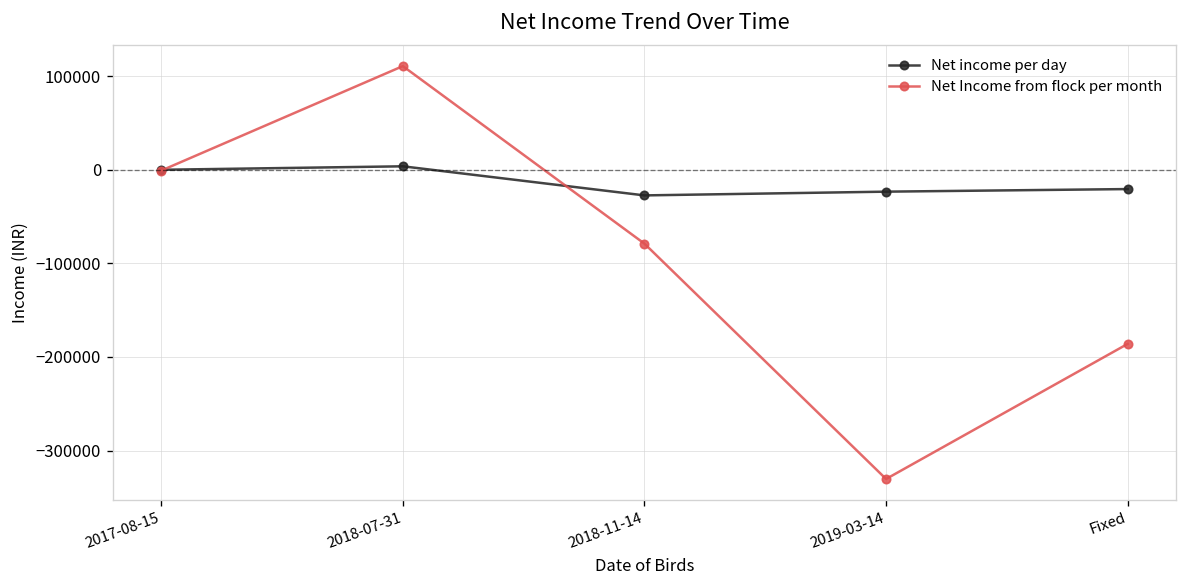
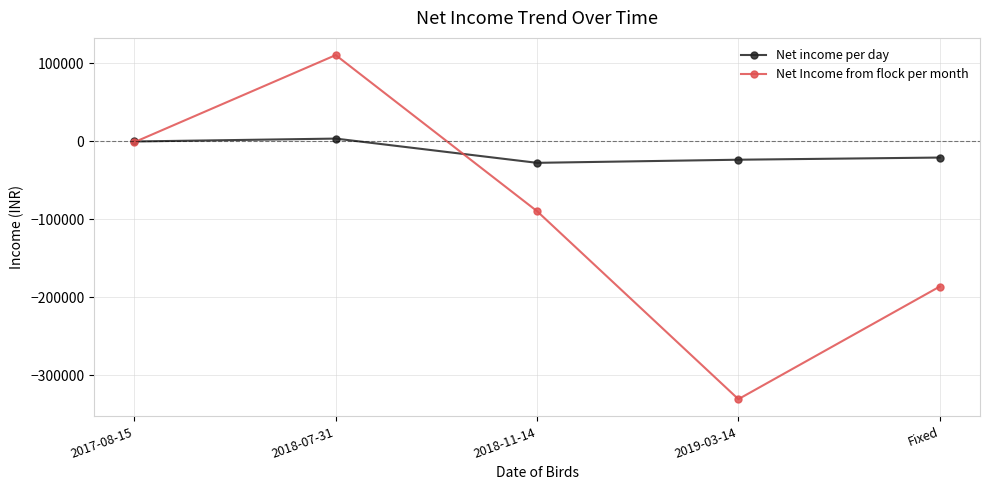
Net Income from flock per month, 2018-11-14: -80000 -> -90000
